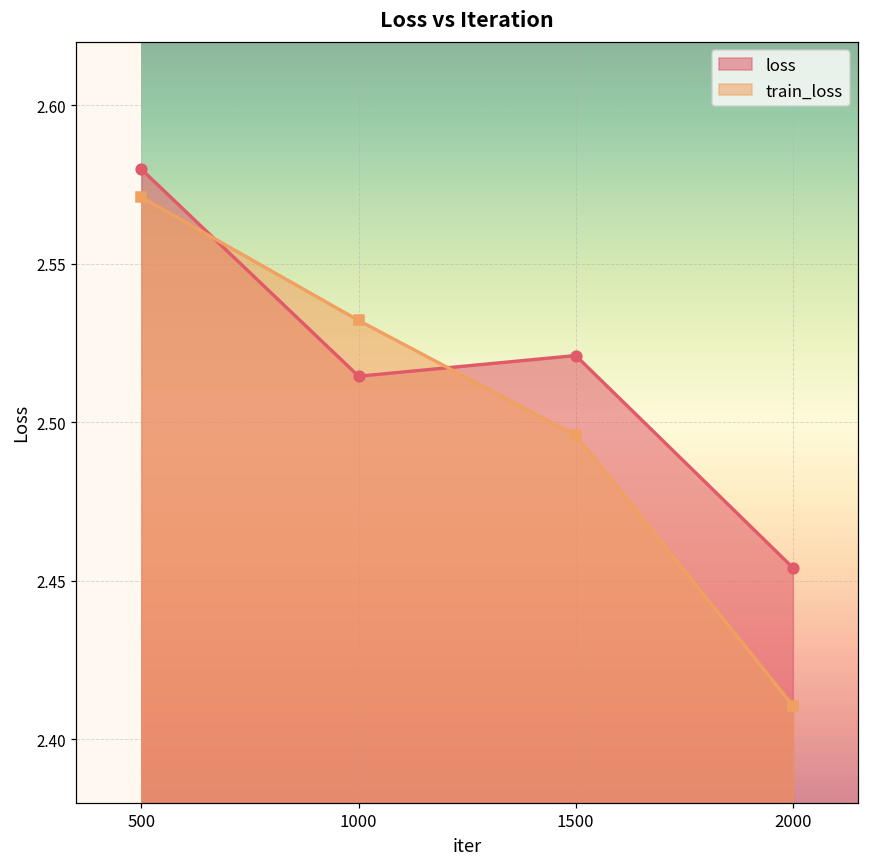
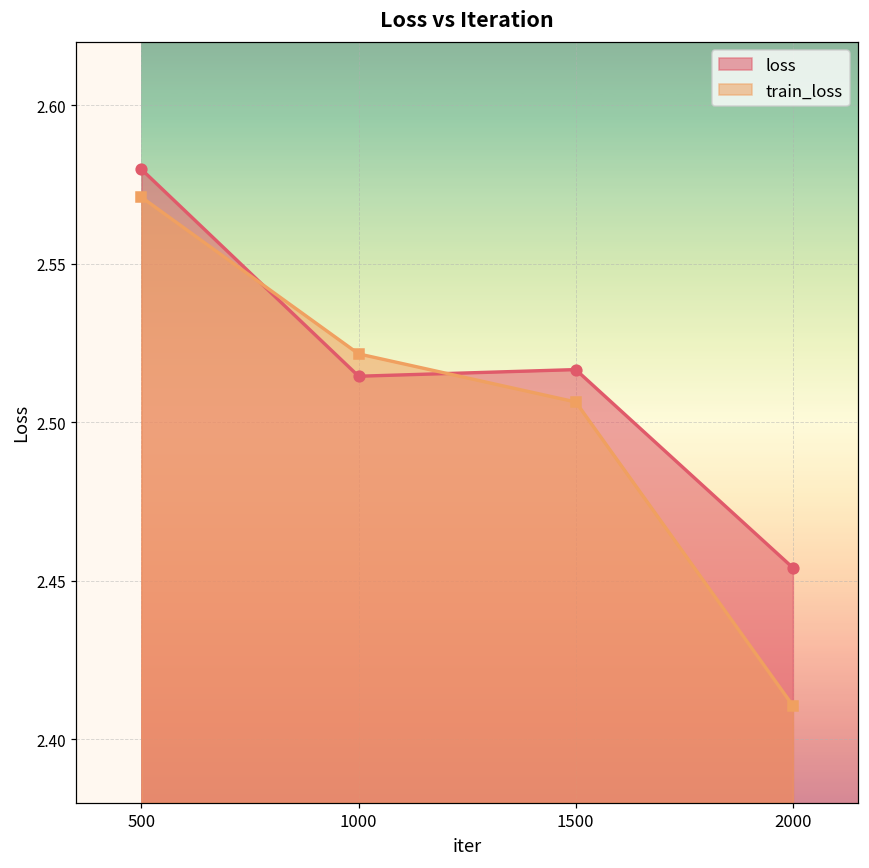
train_loss, 1000: 2.532 -> 2.522
loss, 1500: 2.521 -> 2.517
train_loss, 1500: 2.496 -> 2.506
